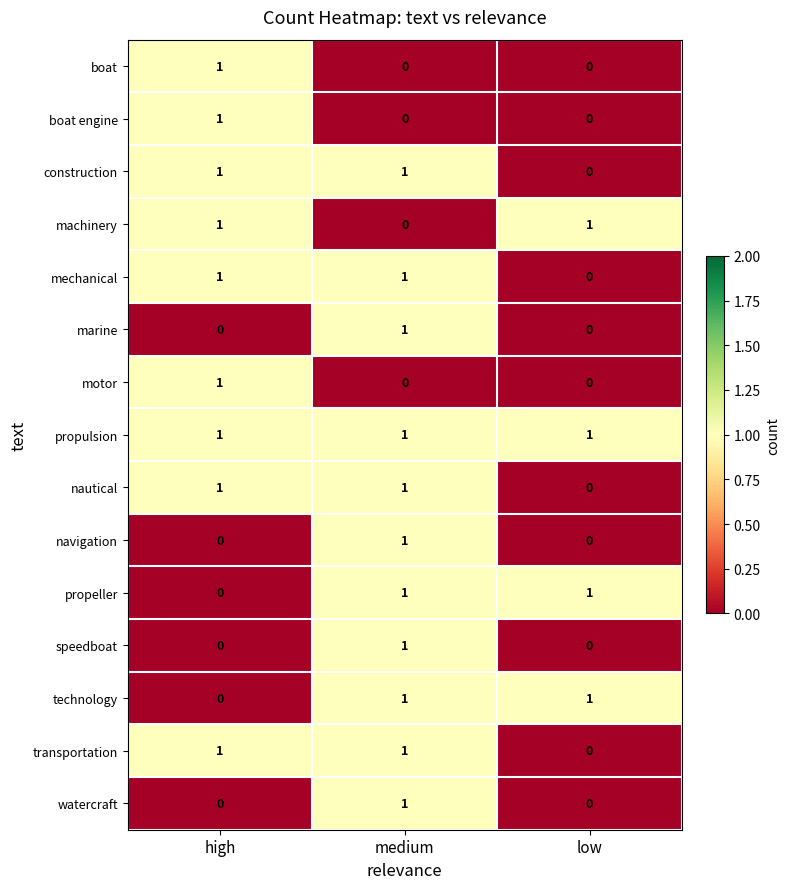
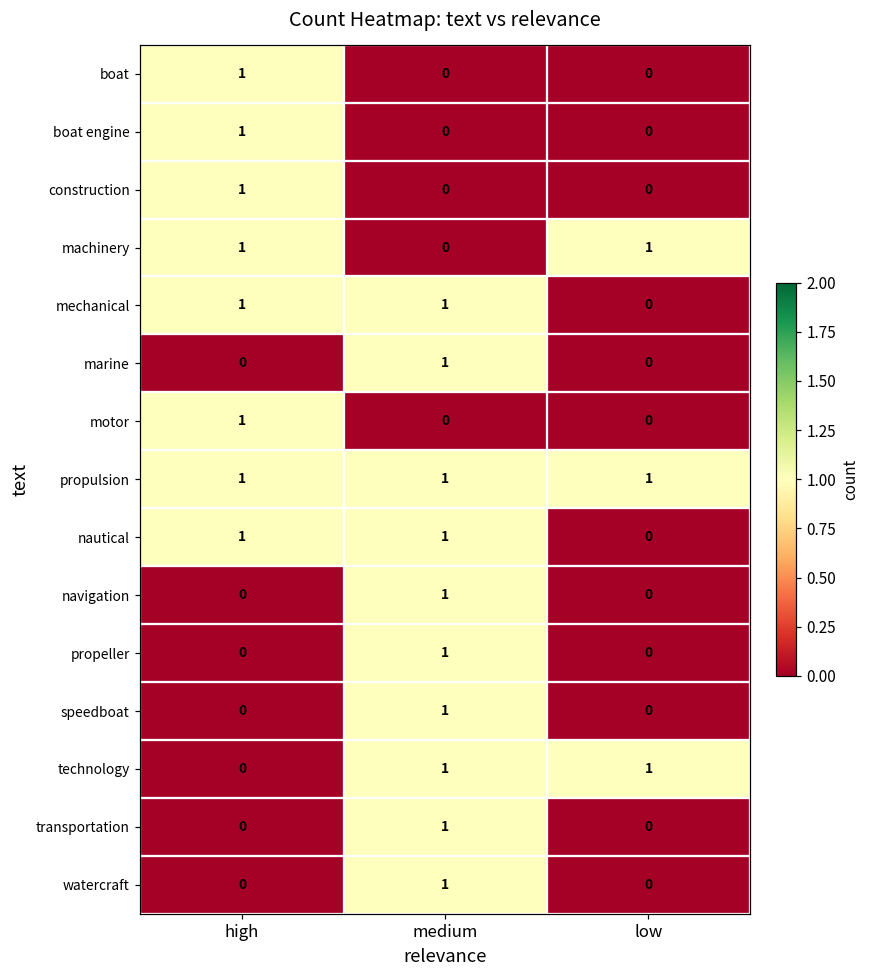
construction, medium: 1 -> 0
propeller, low: 1 -> 0
transportation, high: 1 -> 0
